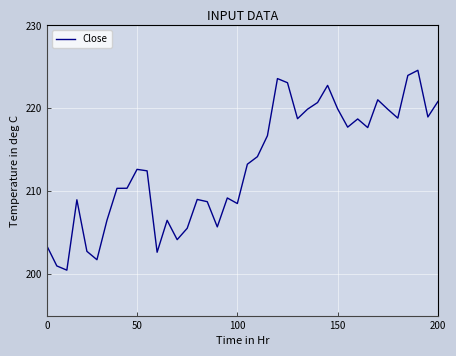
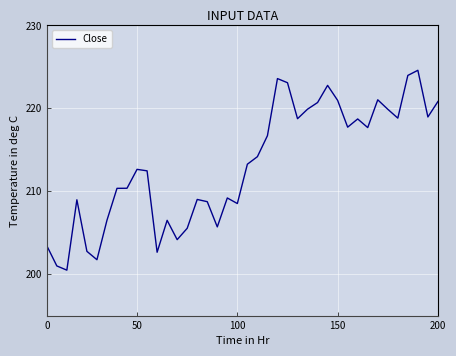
150: 220 -> 221
